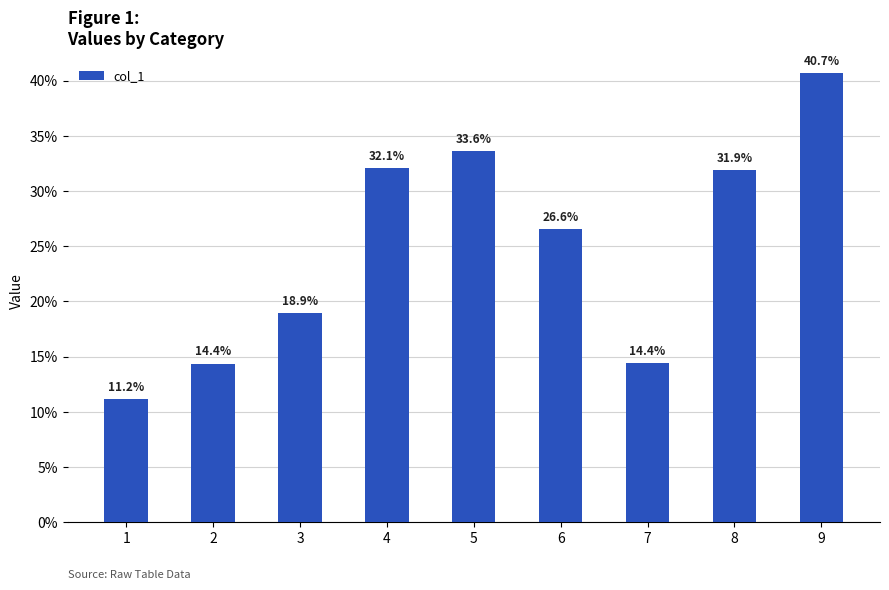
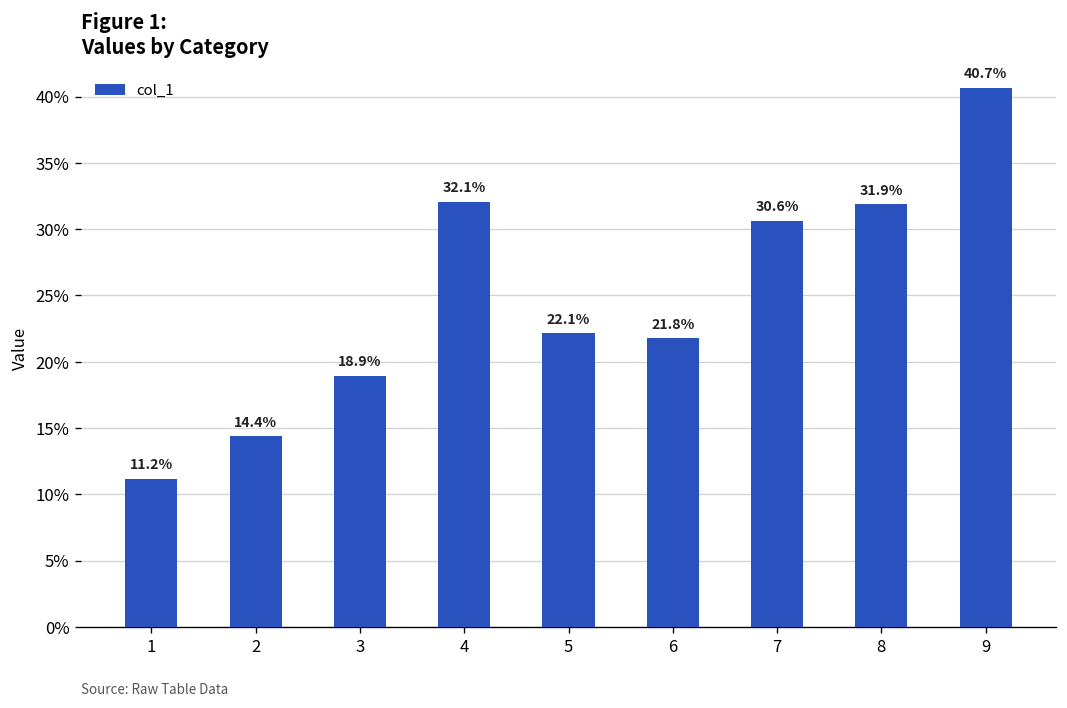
5: 33.6% -> 22.1%
6: 26.6% -> 21.8%
7: 14.4% -> 30.6%
